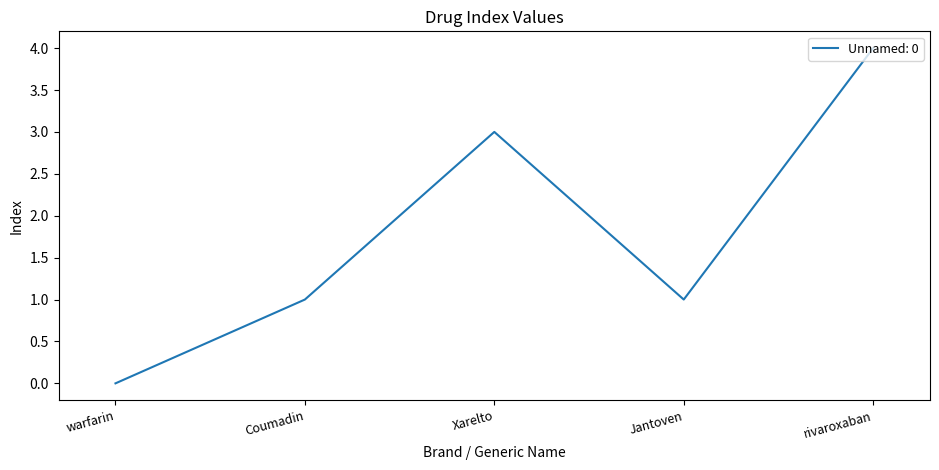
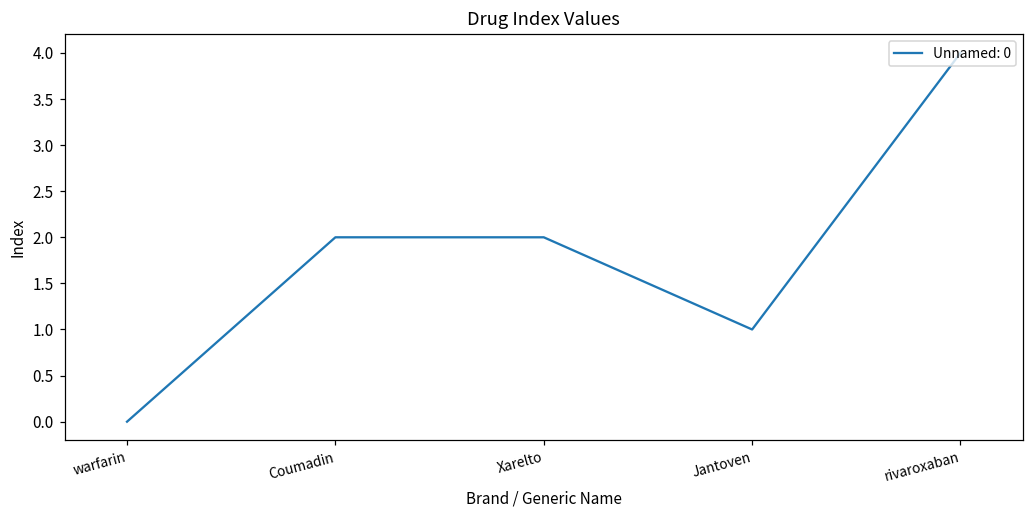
Coumadin: 1 -> 2
Xarelto: 3 -> 2
